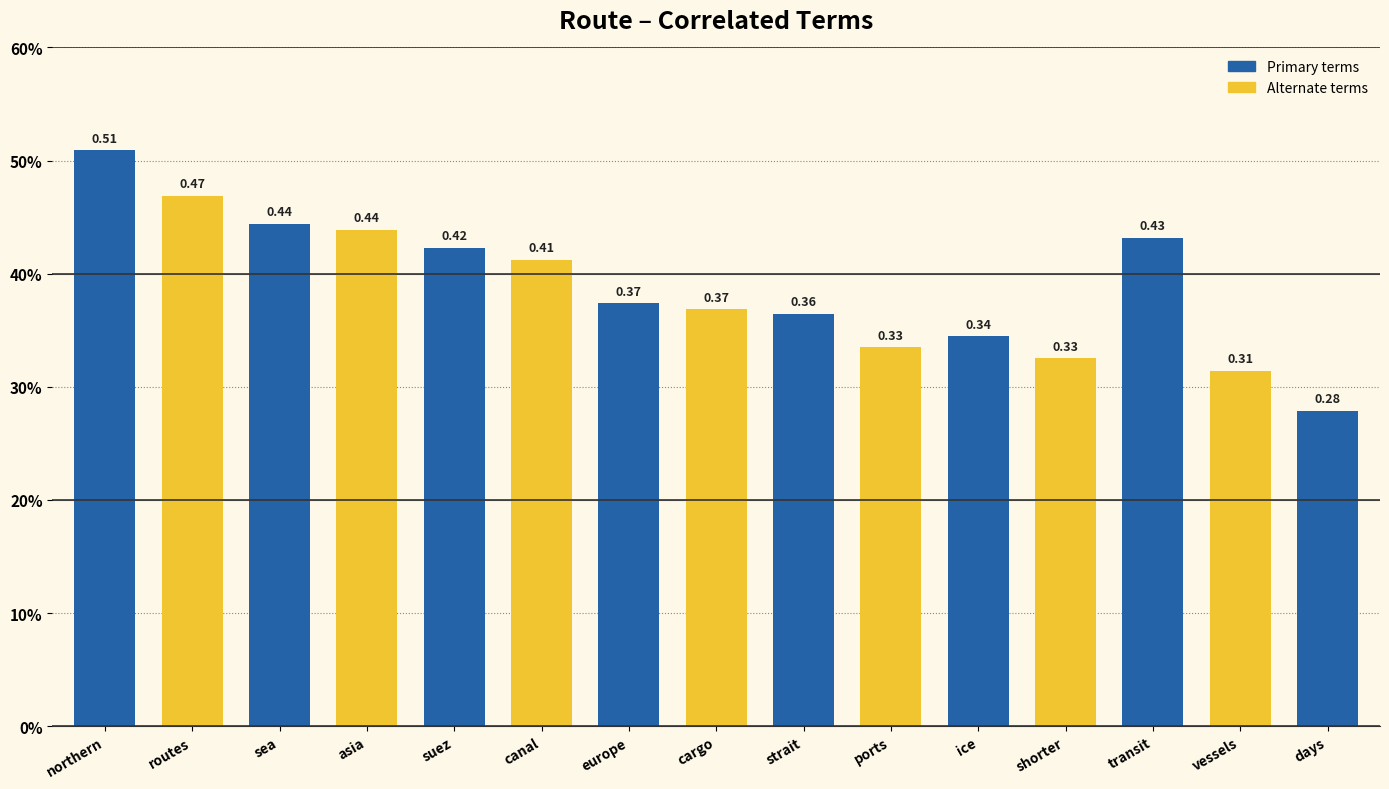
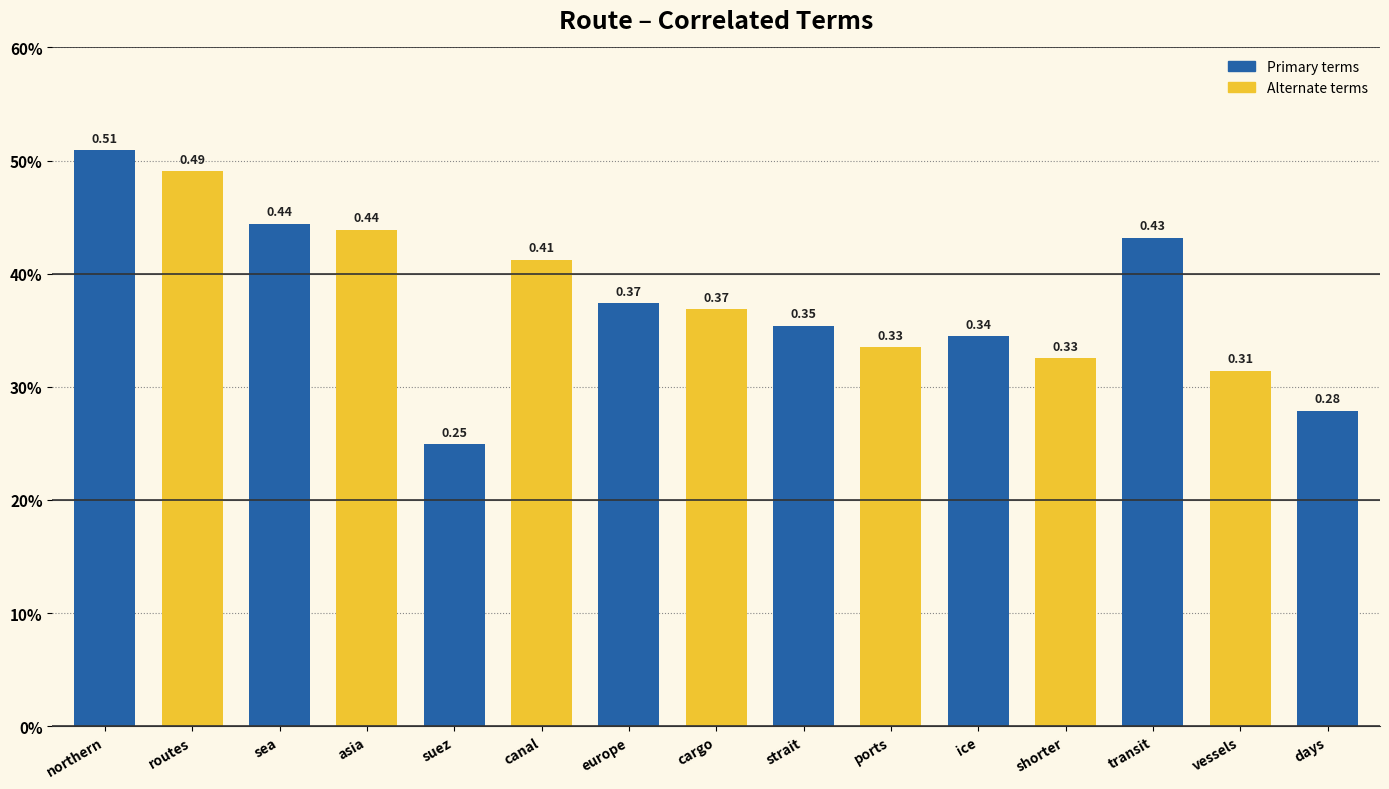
routes: 0.47 -> 0.49
suez: 0.42 -> 0.25
strait: 0.36 -> 0.35
